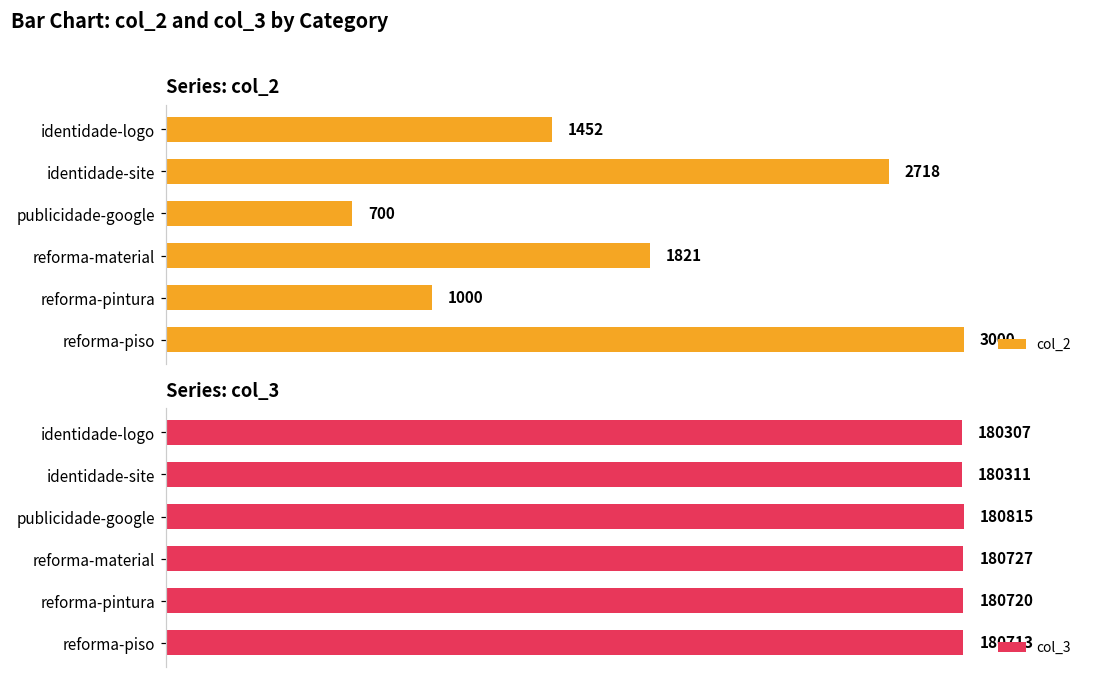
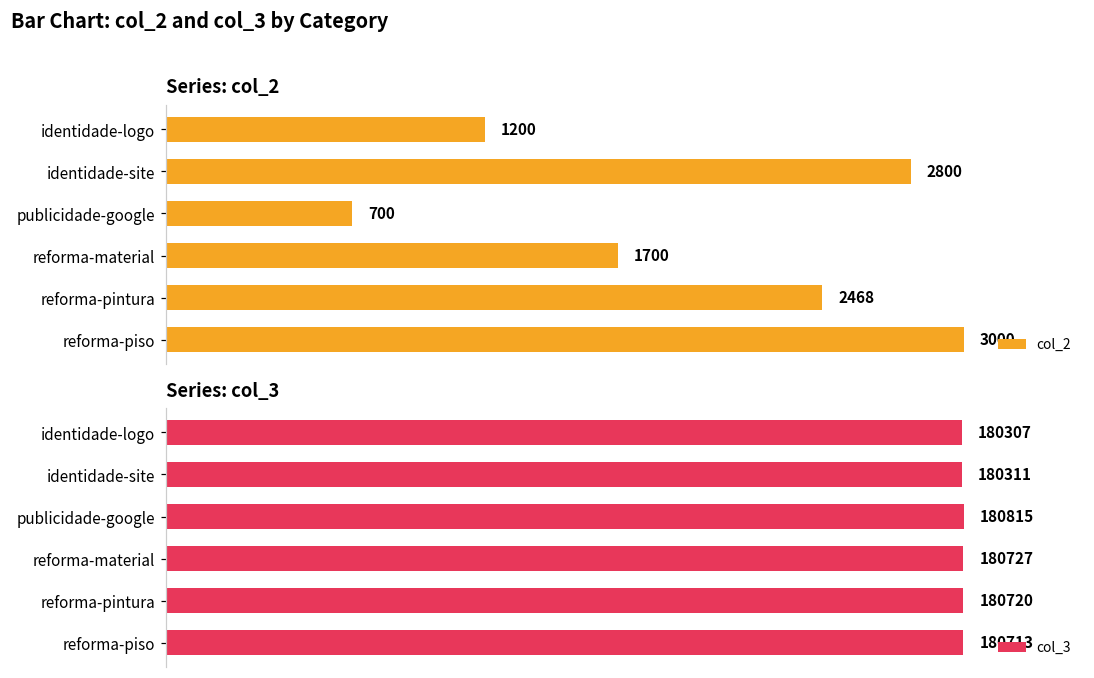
Series: col_2, identidade-logo: 1452 -> 1200
Series: col_2, identidade-site: 2718 -> 2800
Series: col_2, reforma-material: 1821 -> 1700
Series: col_2, reforma-pintura: 1000 -> 2468
